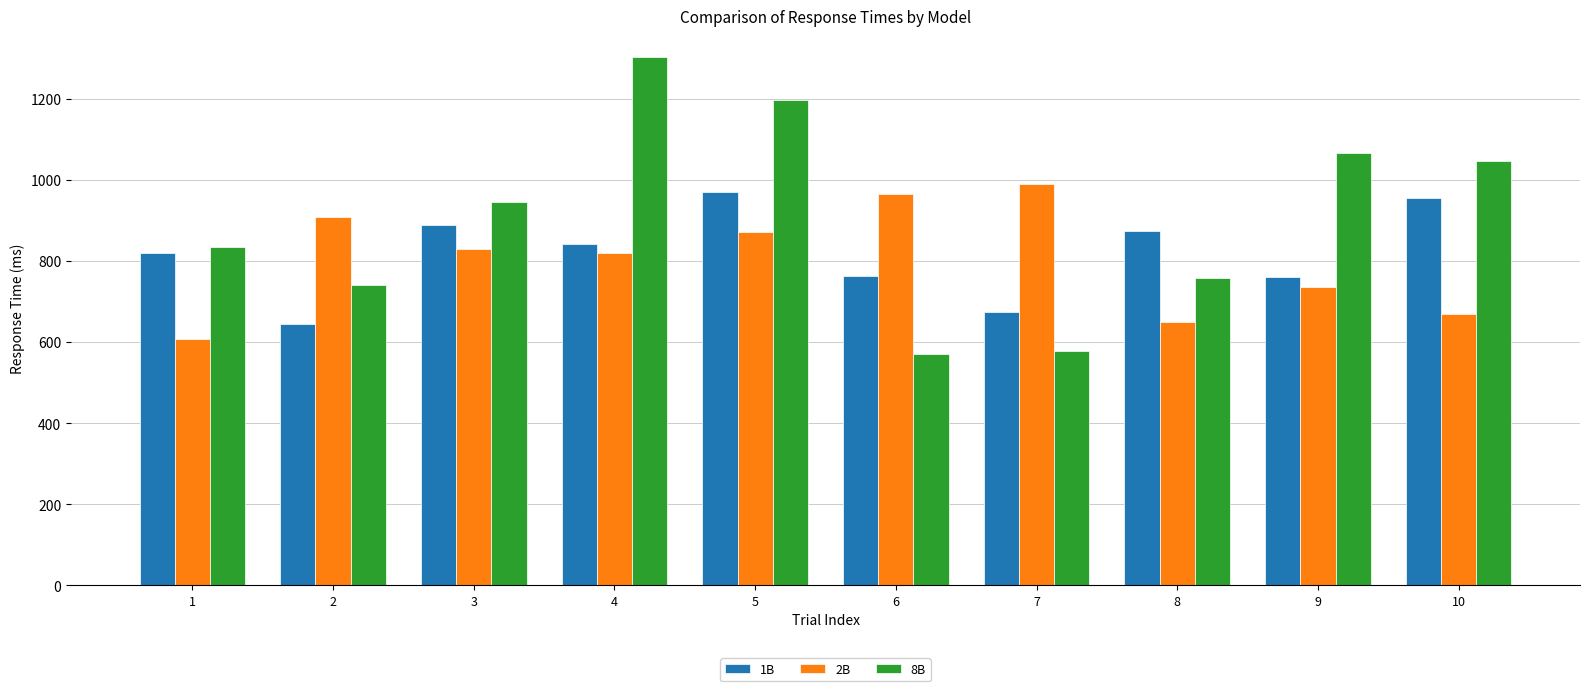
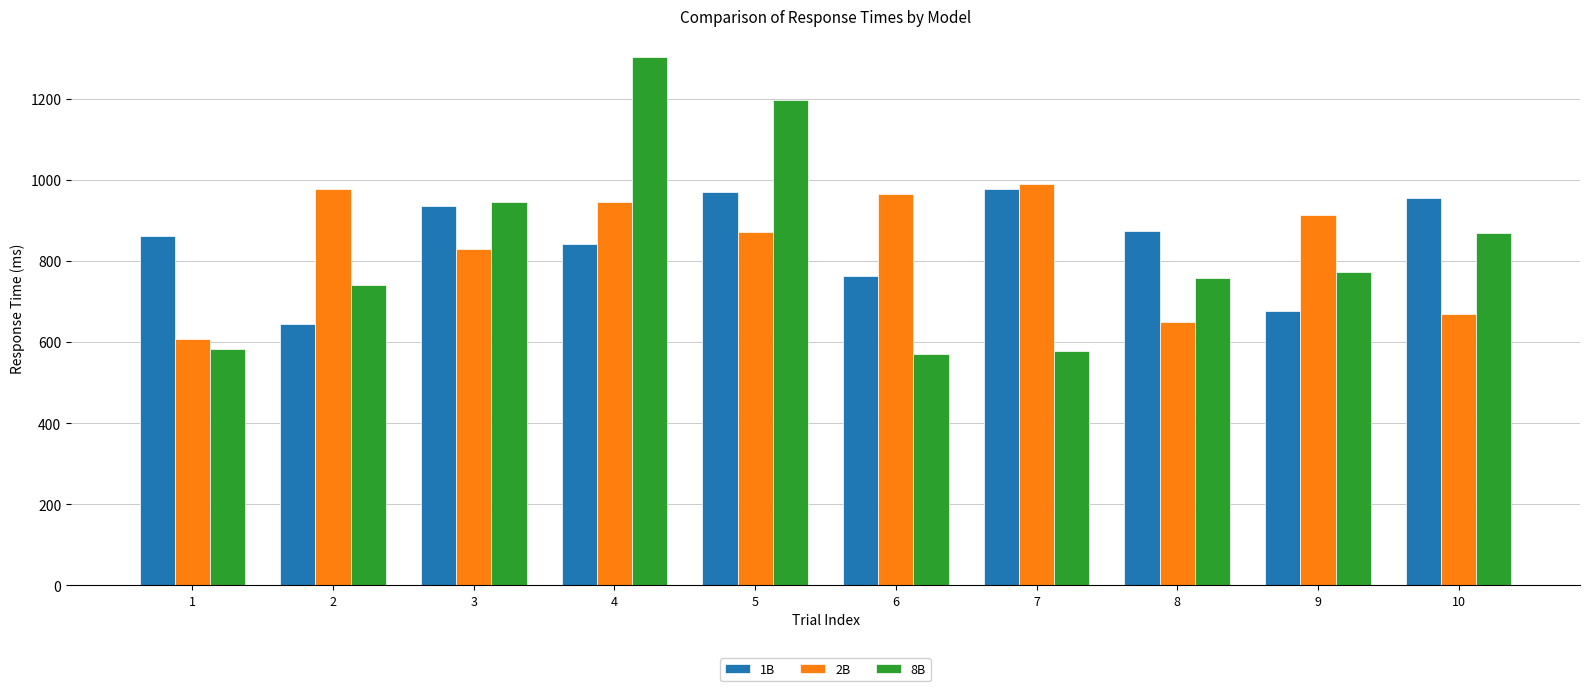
1B, 1: 820 -> 860
8B, 1: 840 -> 580
2B, 2: 910 -> 980
1B, 3: 890 -> 940
2B, 4: 820 -> 950
1B, 7: 680 -> 980
1B, 9: 760 -> 680
2B, 9: 740 -> 910
8B, 9: 1070 -> 770
8B, 10: 1050 -> 870
